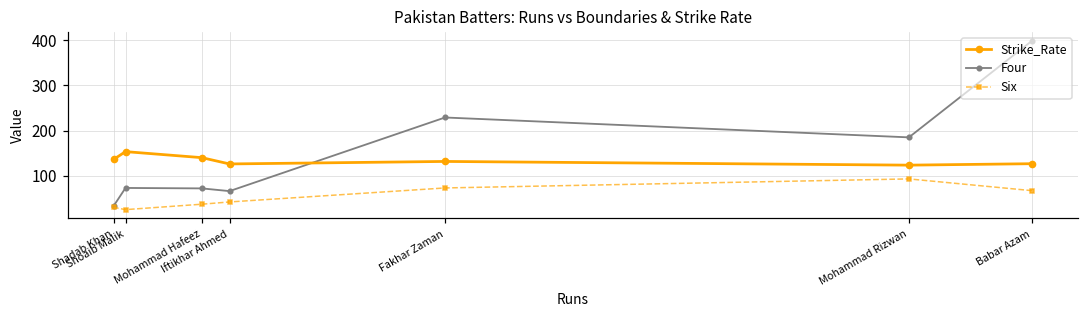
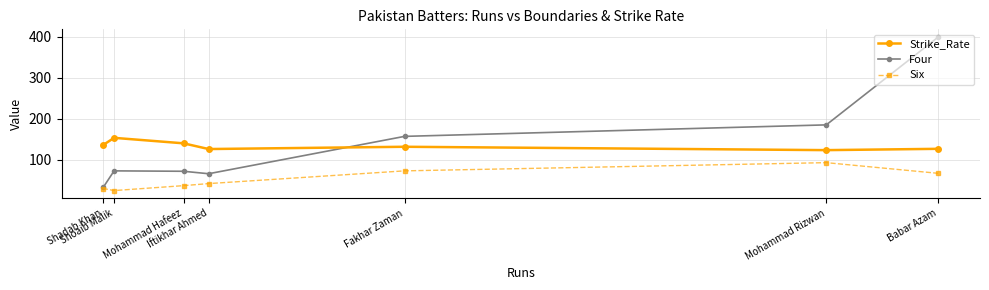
Four, Fakhar Zaman: 230 -> 160
